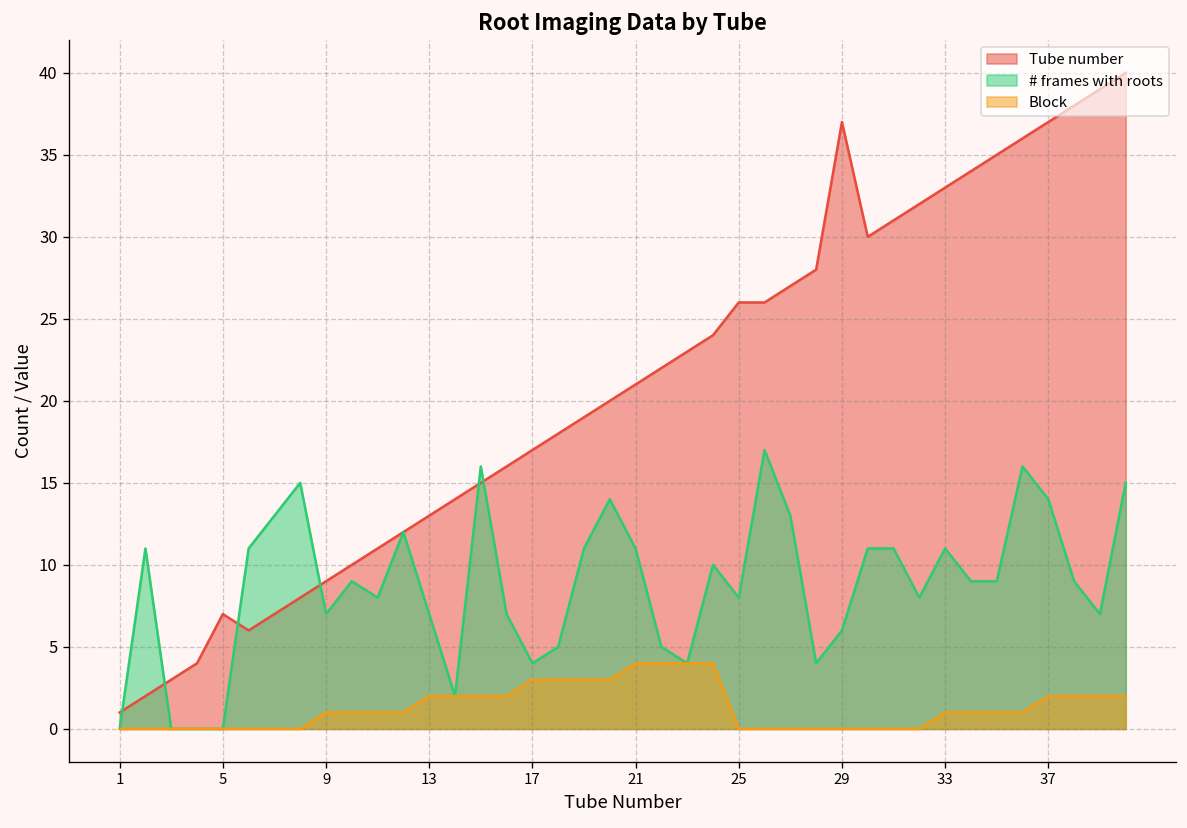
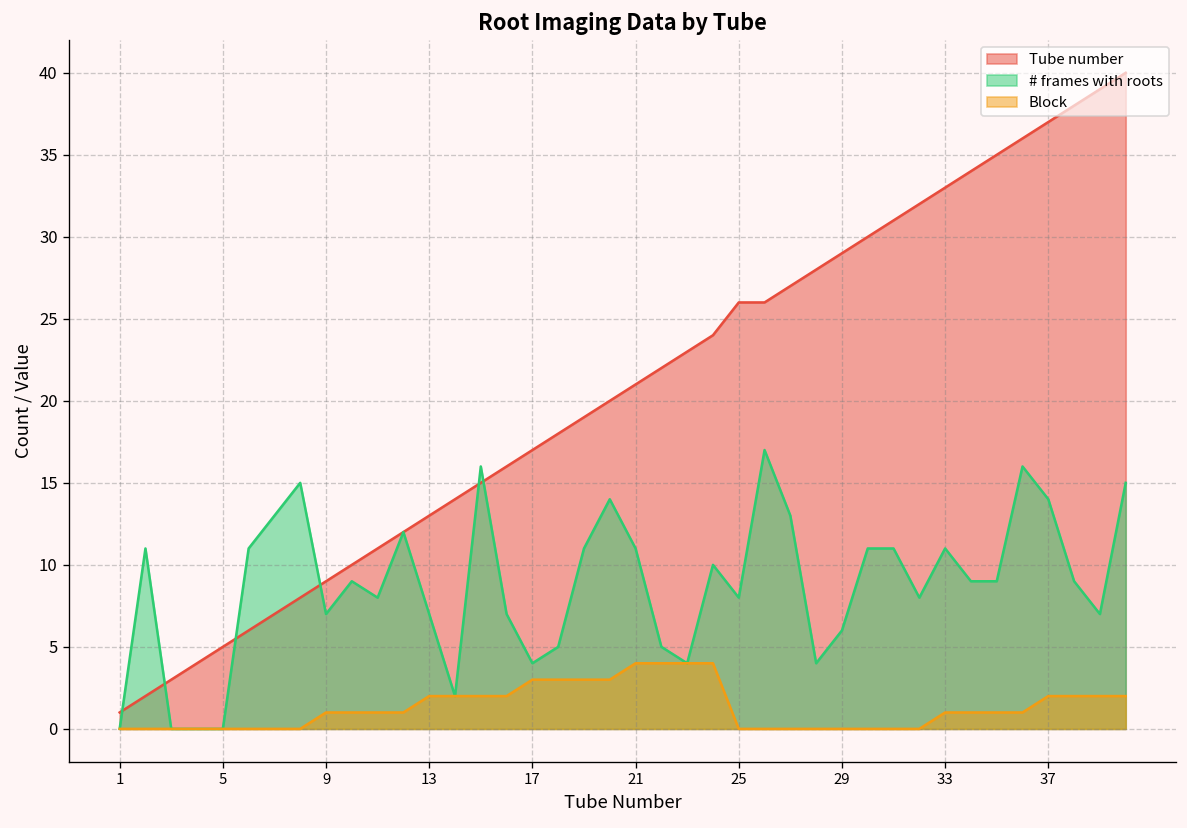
Tube number, 5: 7 -> 5
Tube number, 29: 37 -> 29
